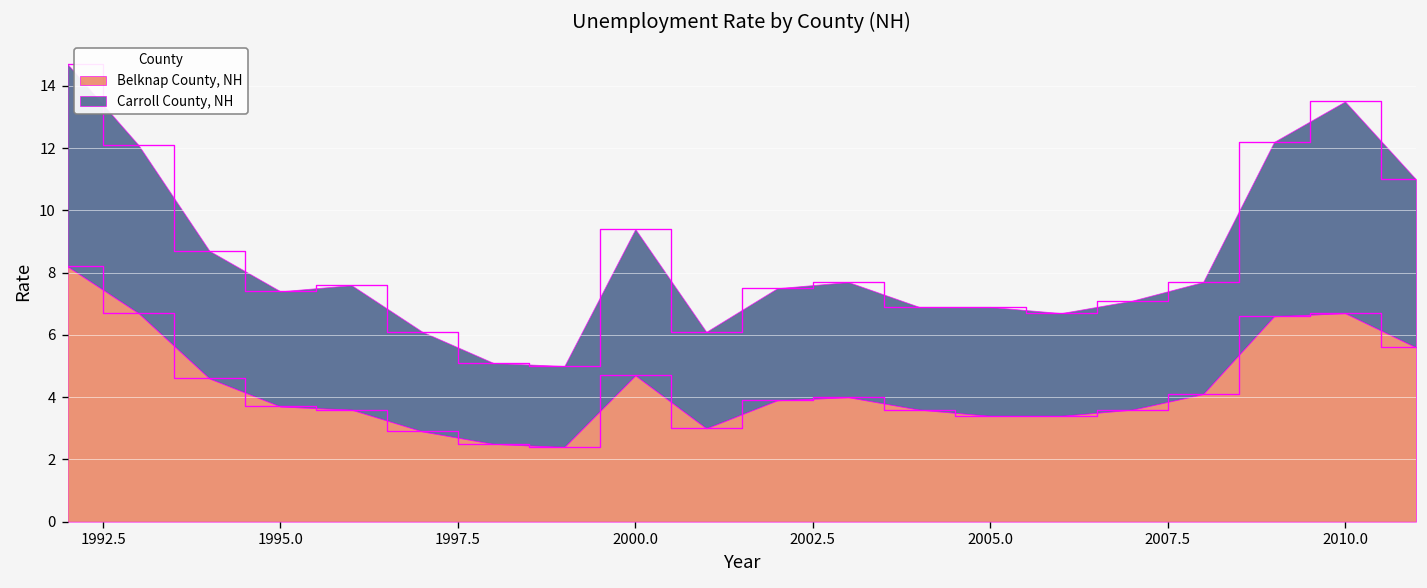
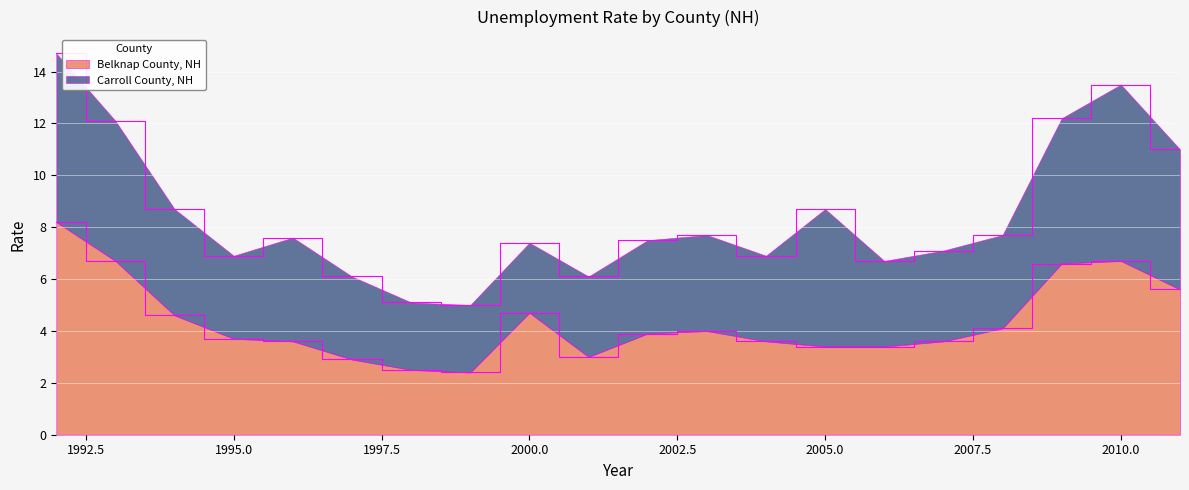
Carroll County, NH, 1995.0: 3.7 -> 3.2
Carroll County, NH, 2000.0: 4.7 -> 2.7
Carroll County, NH, 2005.0: 3.5 -> 5.3
